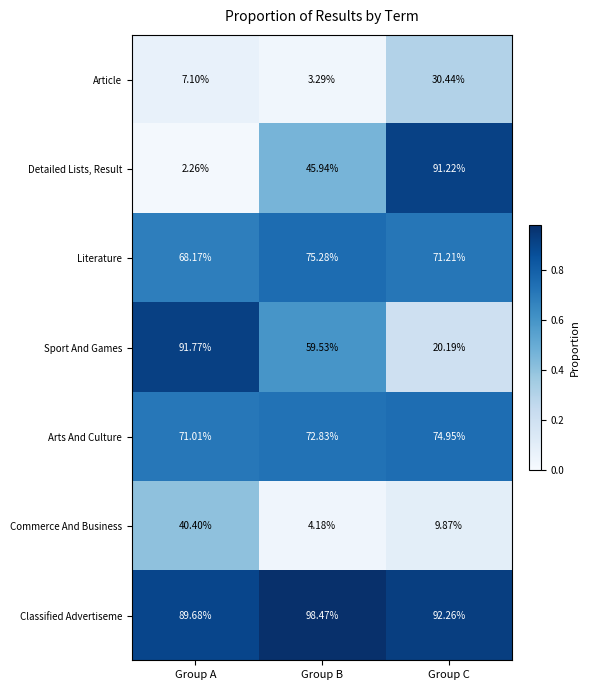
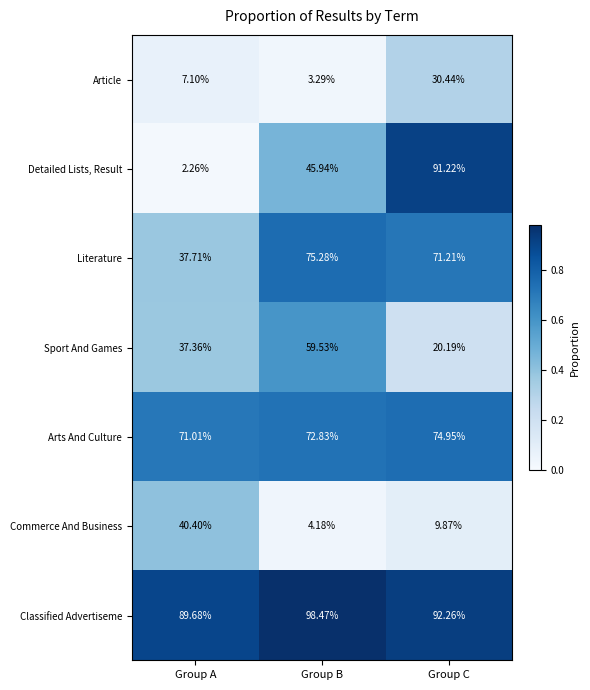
Literature, Group A: 68.17% -> 37.71%
Sport And Games, Group A: 91.77% -> 37.36%
